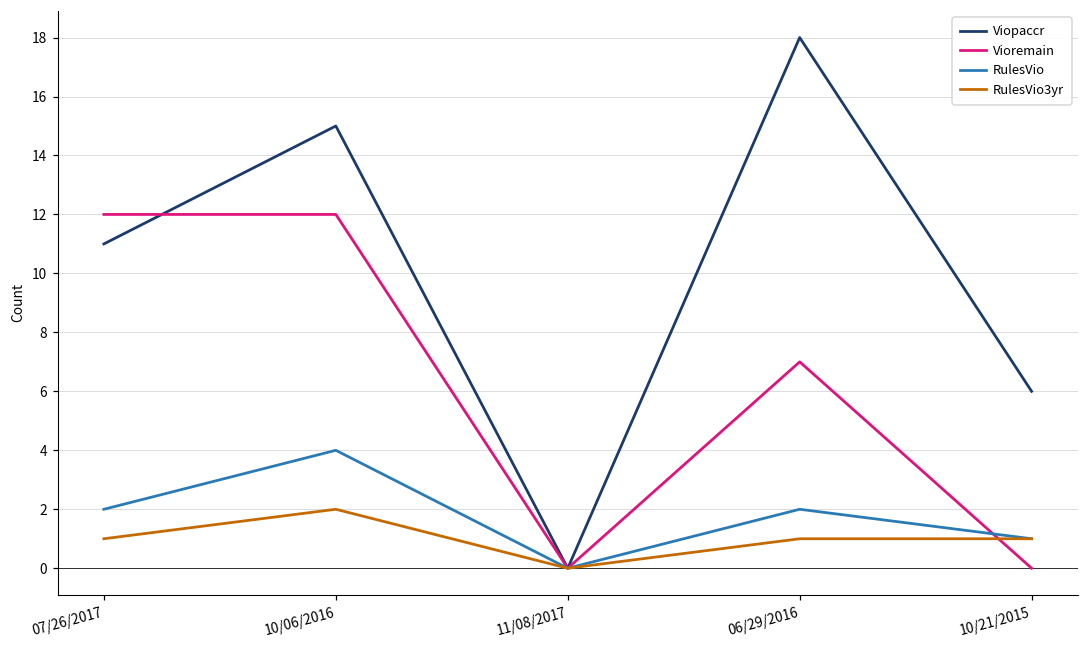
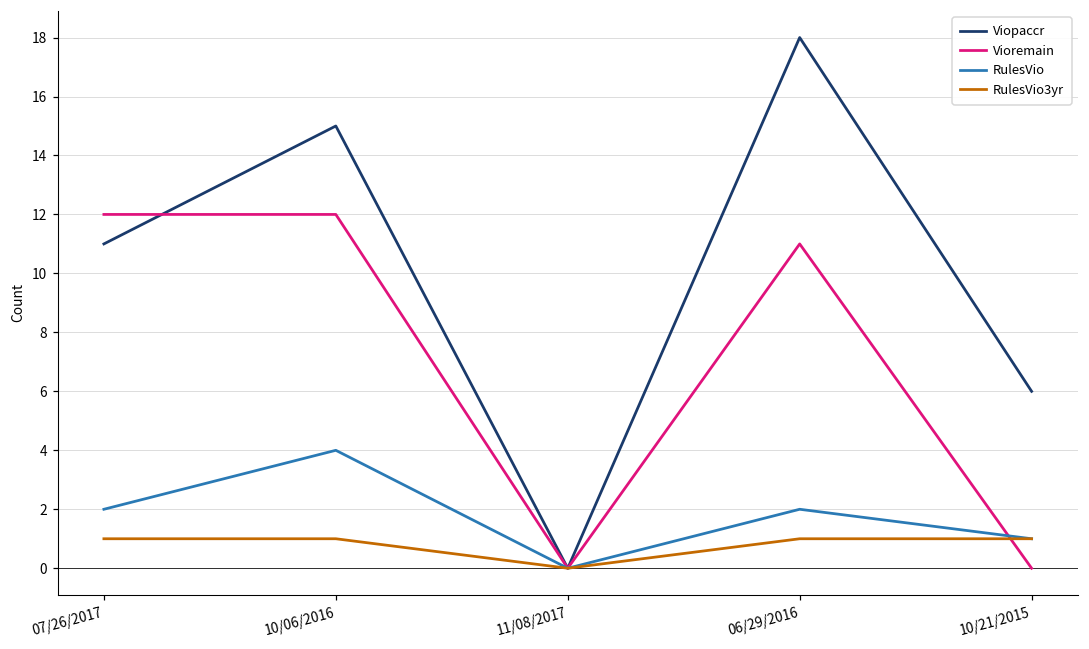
RulesVio3yr, 10/06/2016: 2 -> 1
Vioremain, 06/29/2016: 7 -> 11
